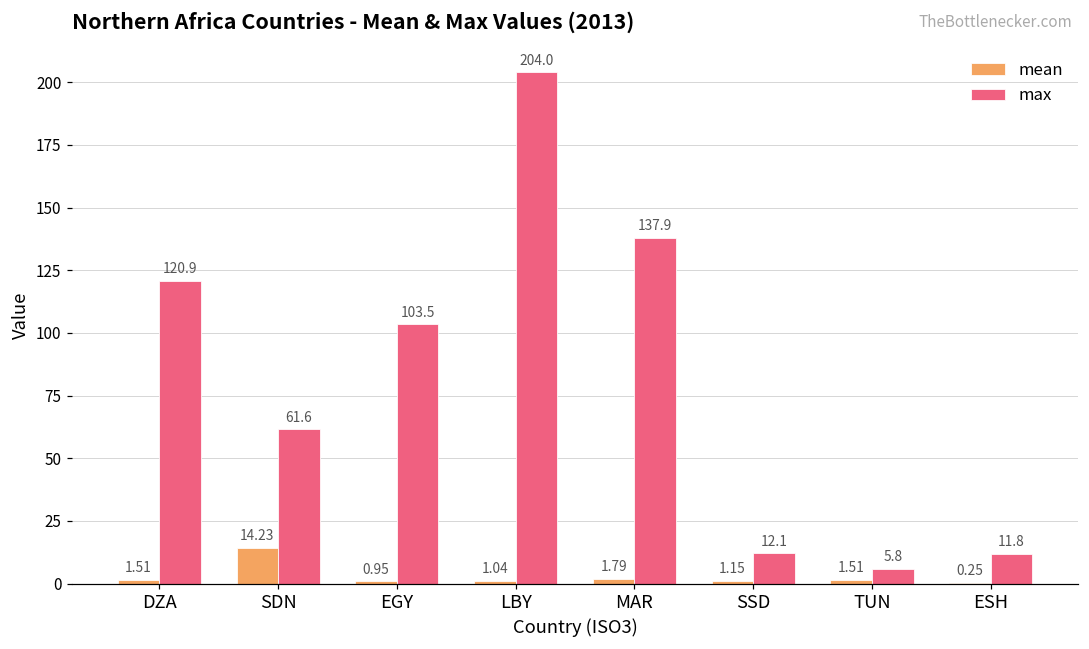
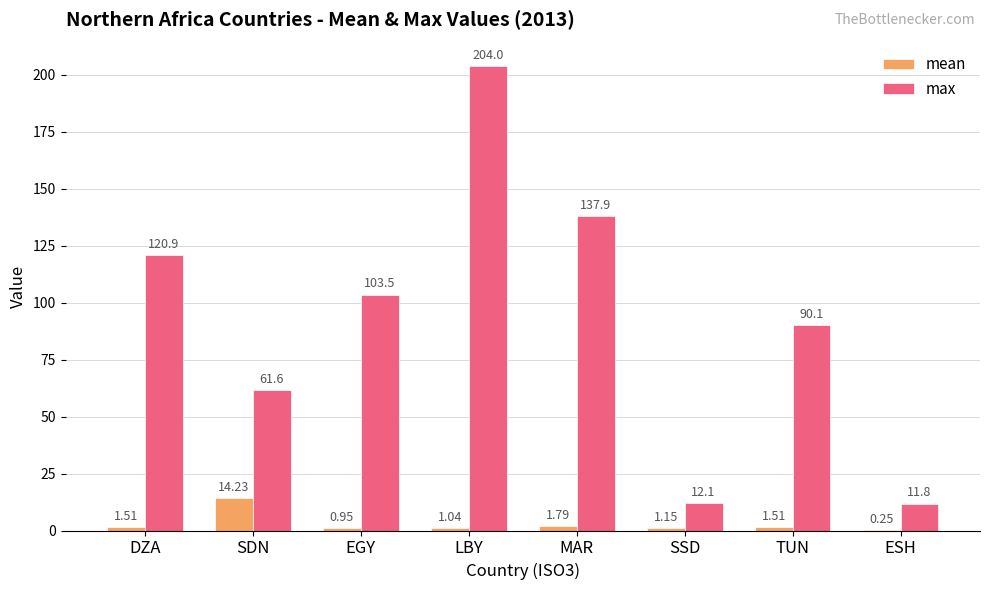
max, TUN: 5.8 -> 90.1
